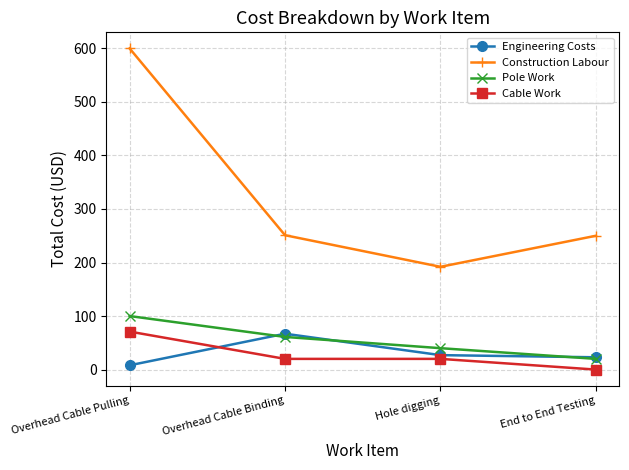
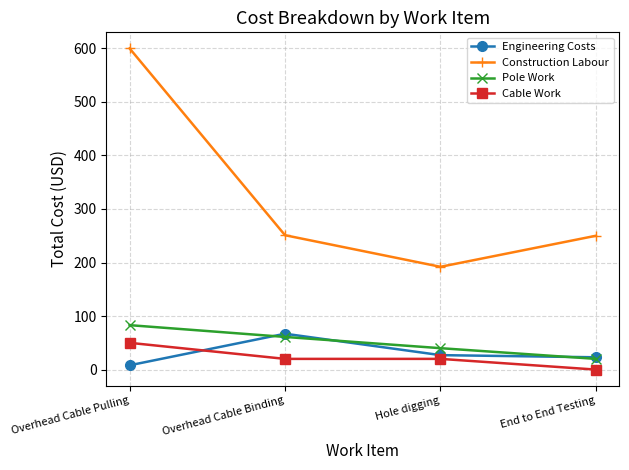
Pole Work, Overhead Cable Pulling: 100 -> 80
Cable Work, Overhead Cable Pulling: 70 -> 50
